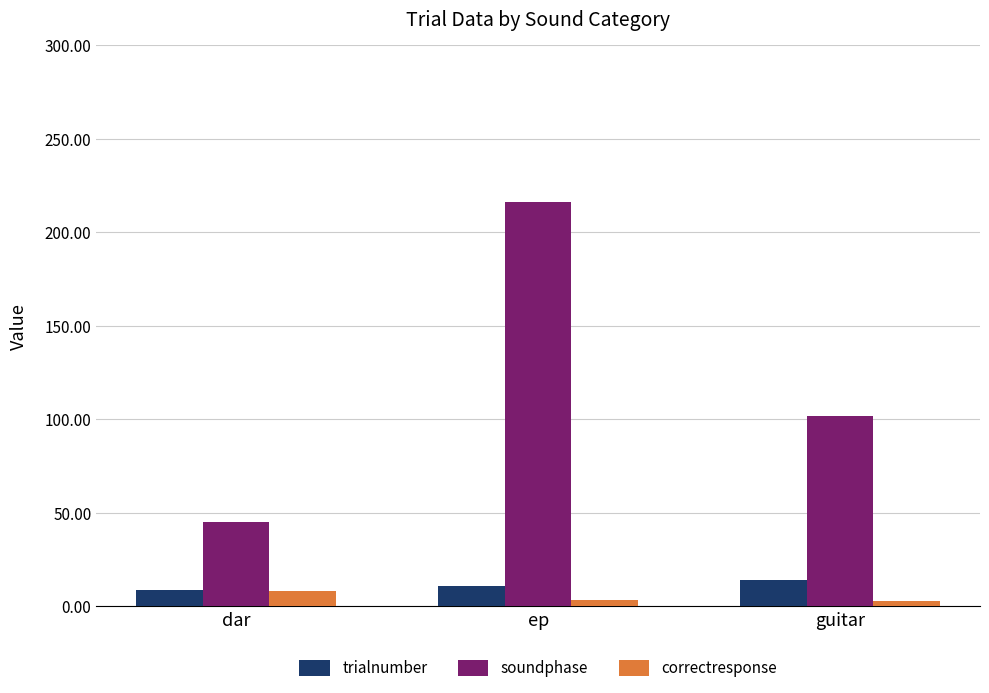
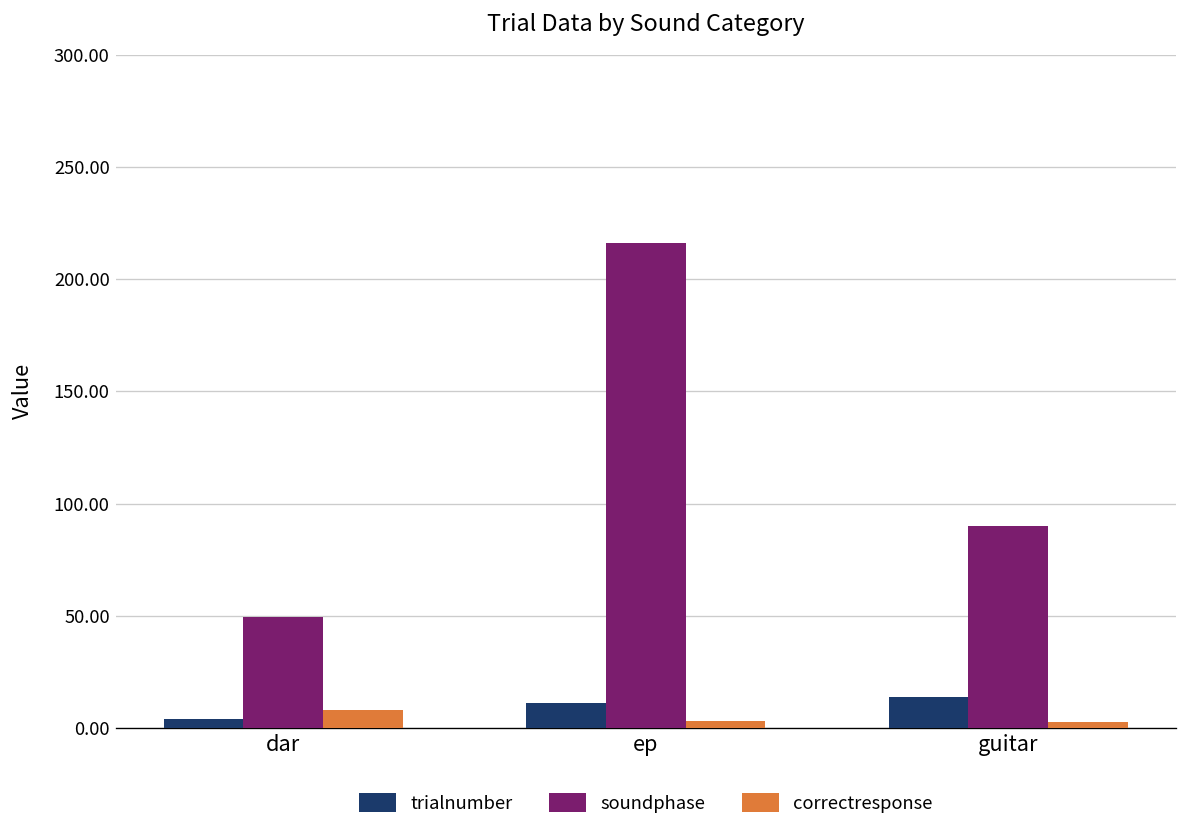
trialnumber, dar: 9 -> 4
soundphase, dar: 45 -> 49
soundphase, guitar: 102 -> 90
